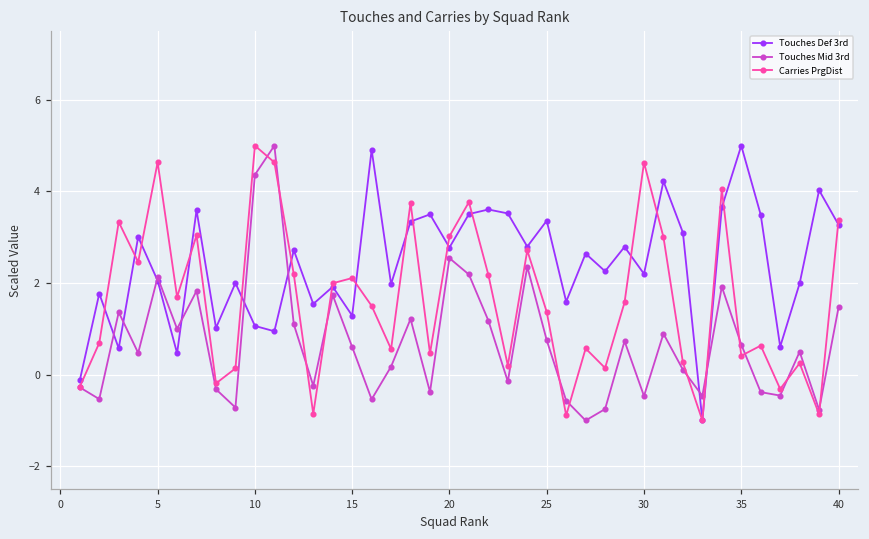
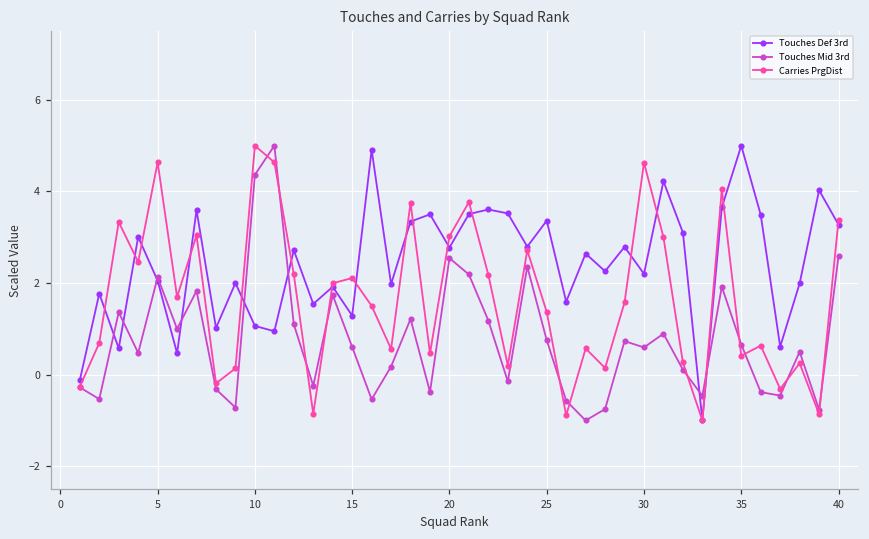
Touches Mid 3rd, 30: -0.5 -> 0.6
Touches Mid 3rd, 40: 1.5 -> 2.6
